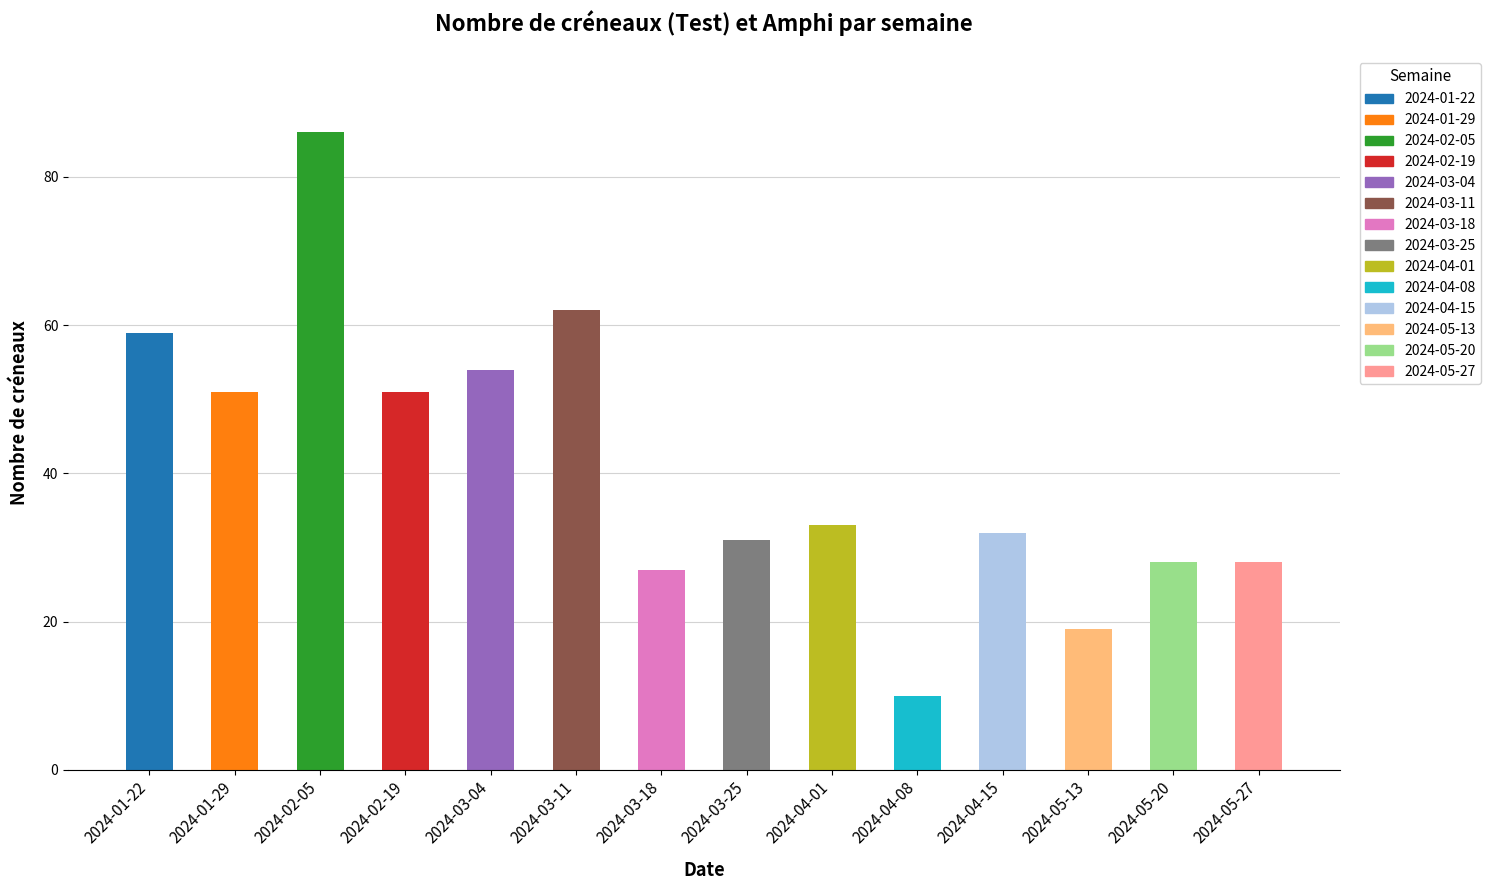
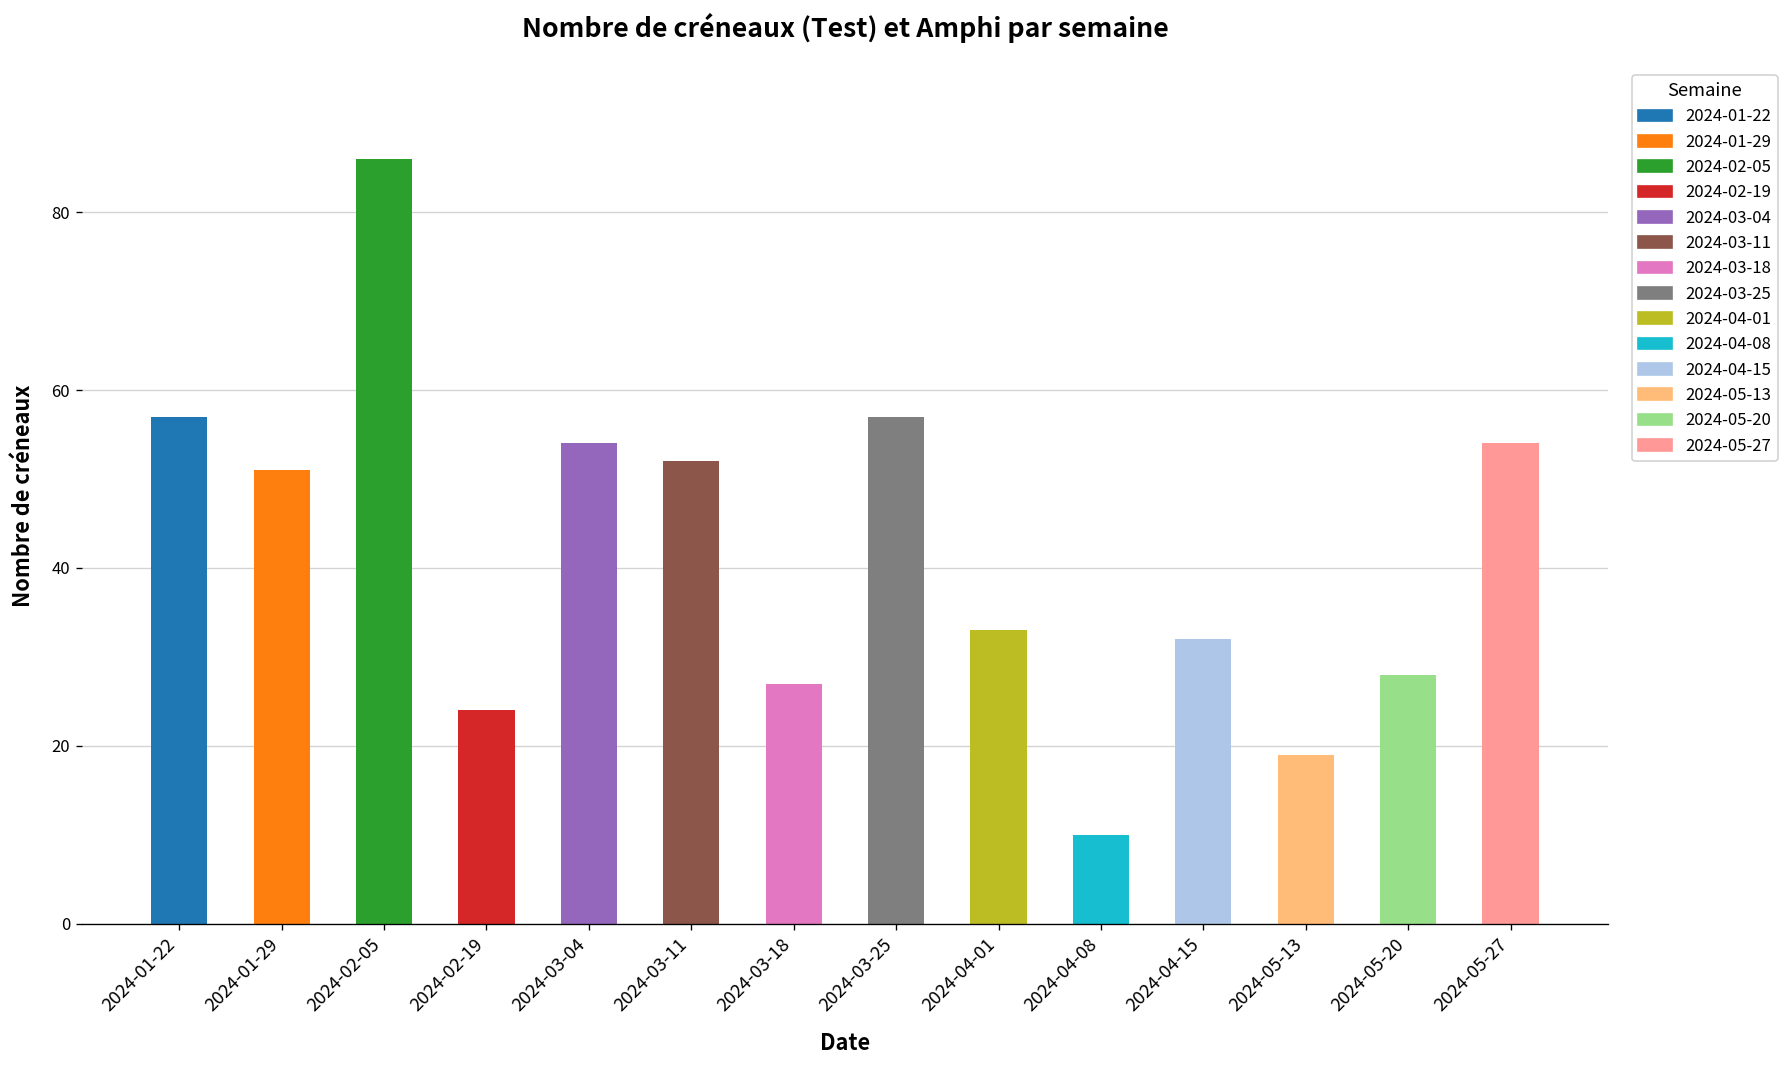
2024-01-22: 59 -> 57
2024-02-19: 51 -> 24
2024-03-11: 62 -> 52
2024-03-25: 31 -> 57
2024-05-27: 28 -> 54
